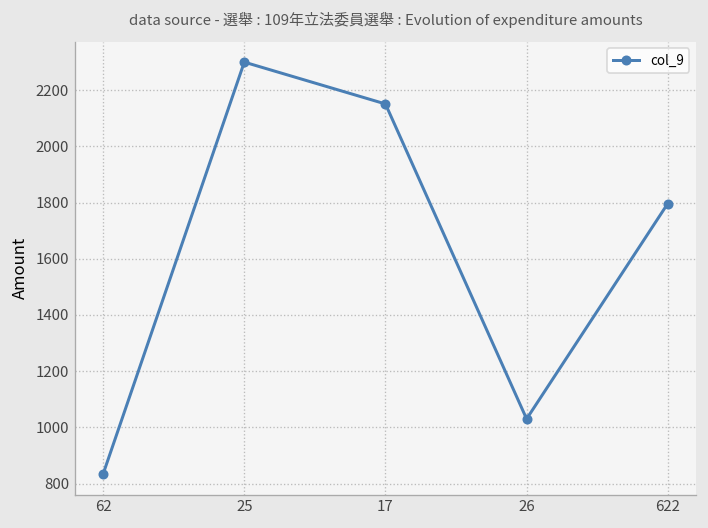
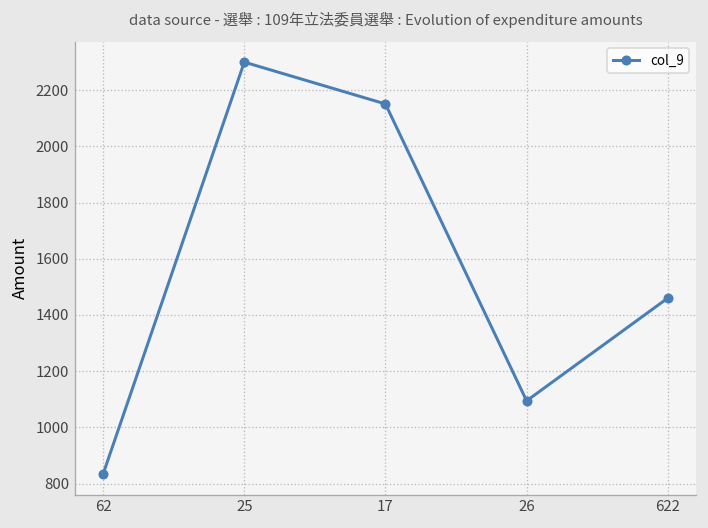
26: 1030 -> 1090
622: 1800 -> 1460
